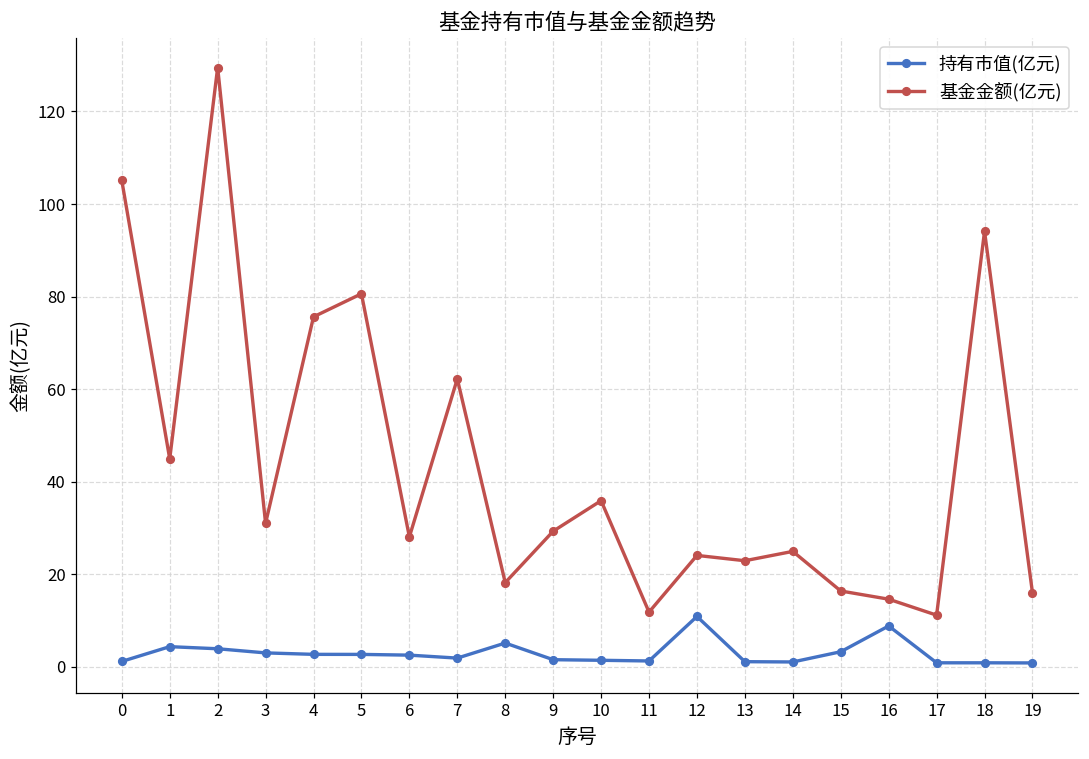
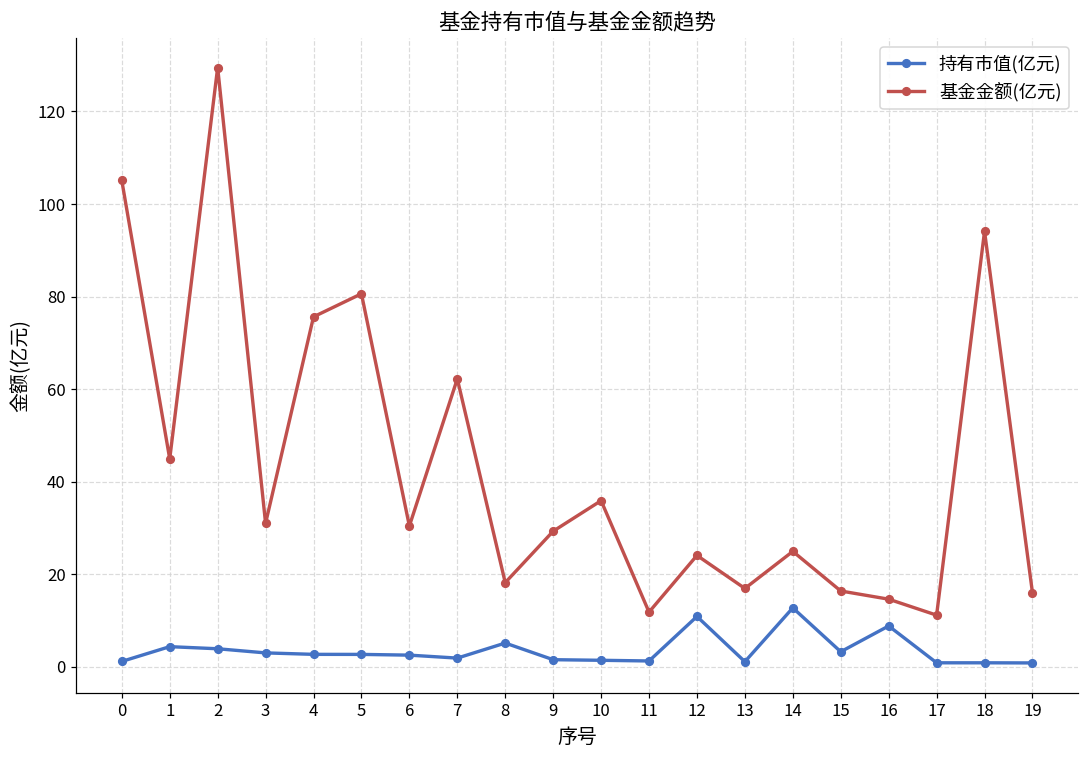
基金金额(亿元), 6: 28 -> 30
基金金额(亿元), 13: 23 -> 17
持有市值(亿元), 14: 1 -> 13
